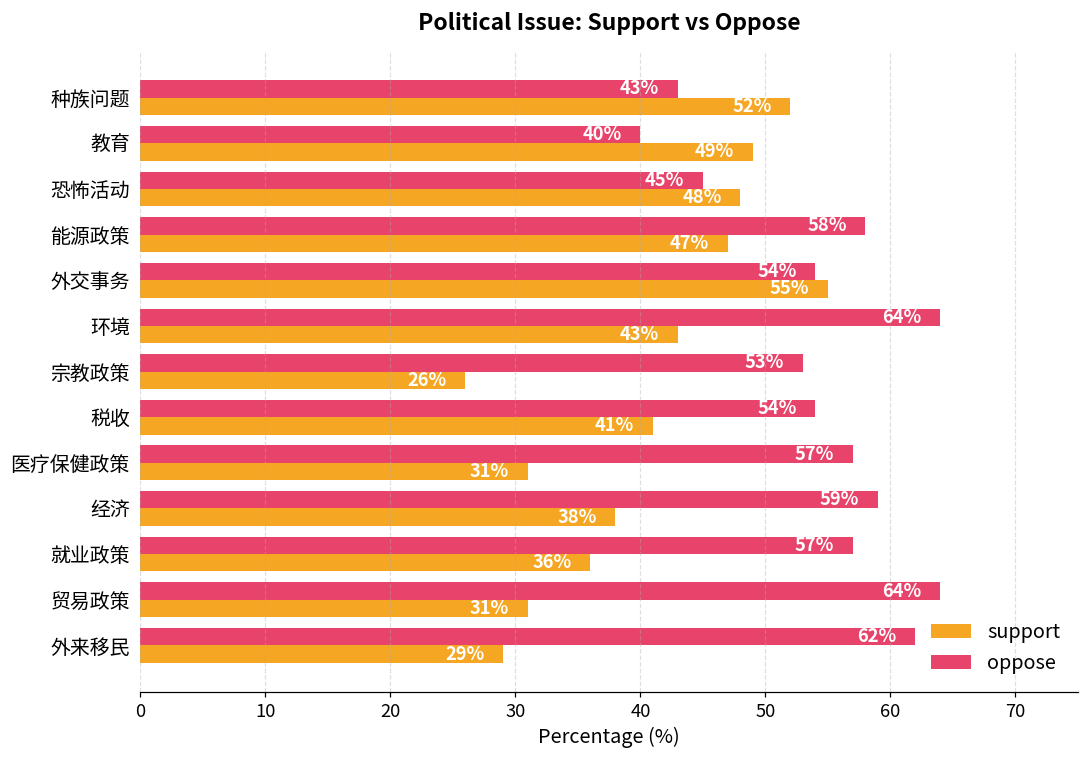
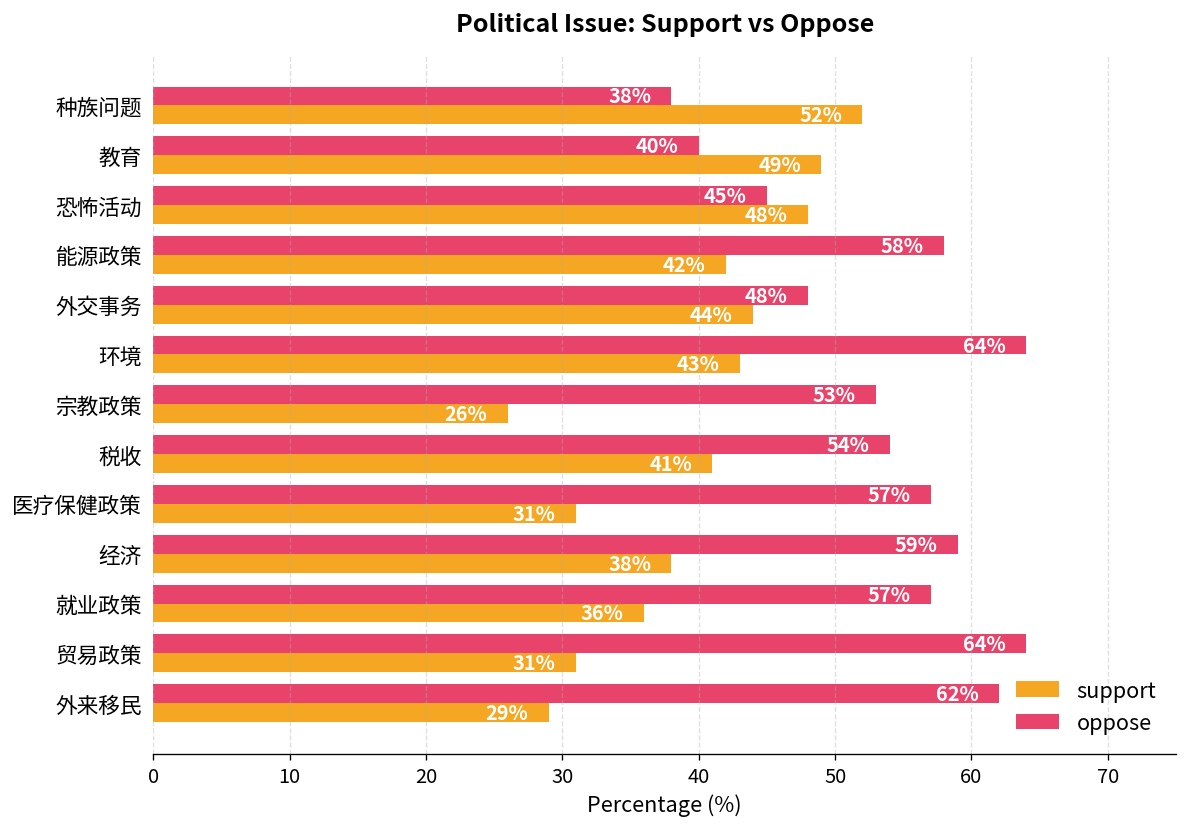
oppose, 种族问题: 43% -> 38%
support, 能源政策: 47% -> 42%
oppose, 外交事务: 54% -> 48%
support, 外交事务: 55% -> 44%
